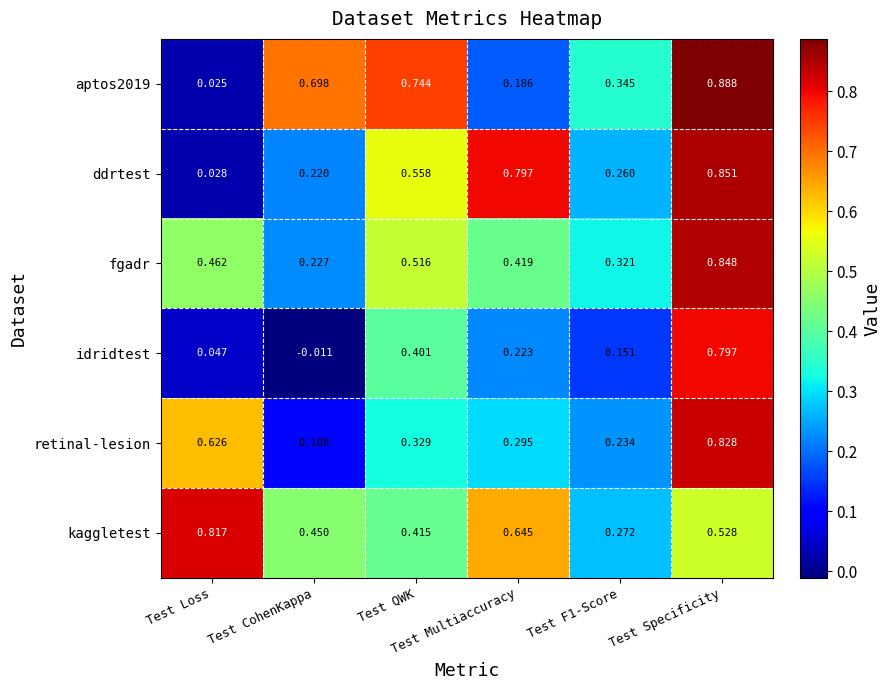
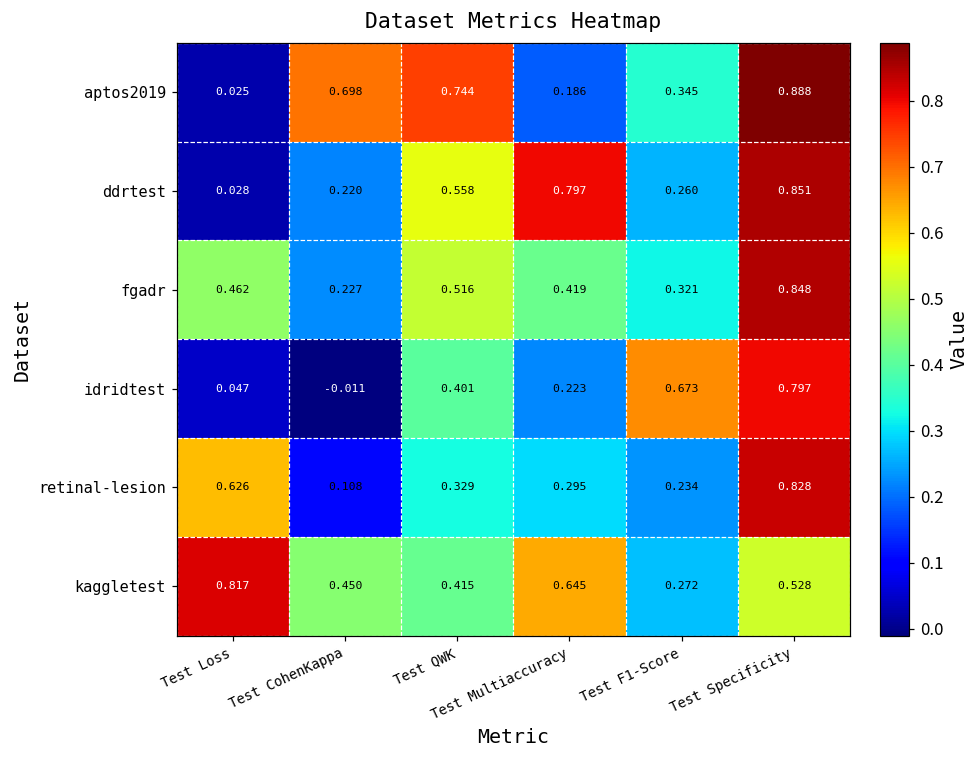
idridtest, Test F1-Score: 0.151 -> 0.673
